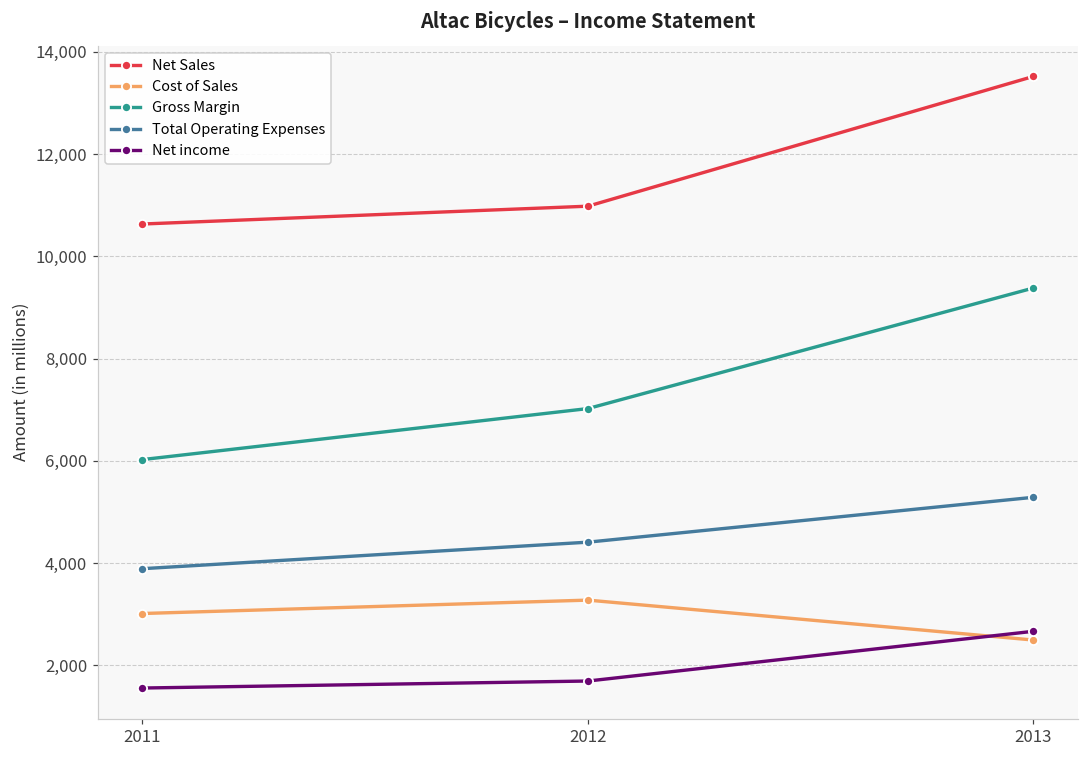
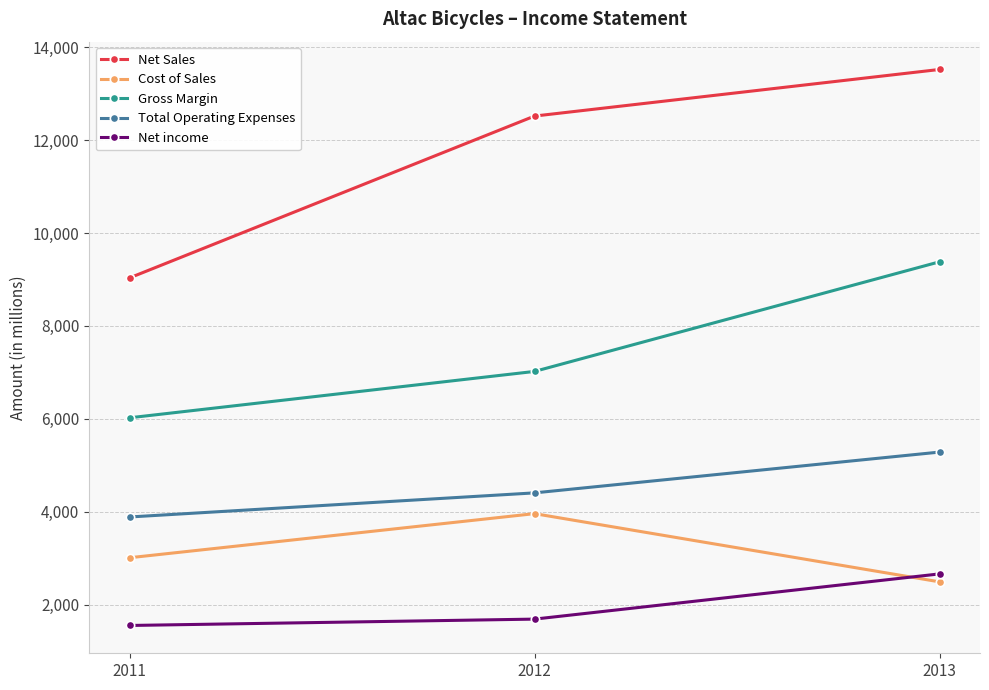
Net Sales, 2011: 10,600 -> 9,000
Net Sales, 2012: 11,000 -> 12,500
Cost of Sales, 2012: 3,300 -> 4,000
